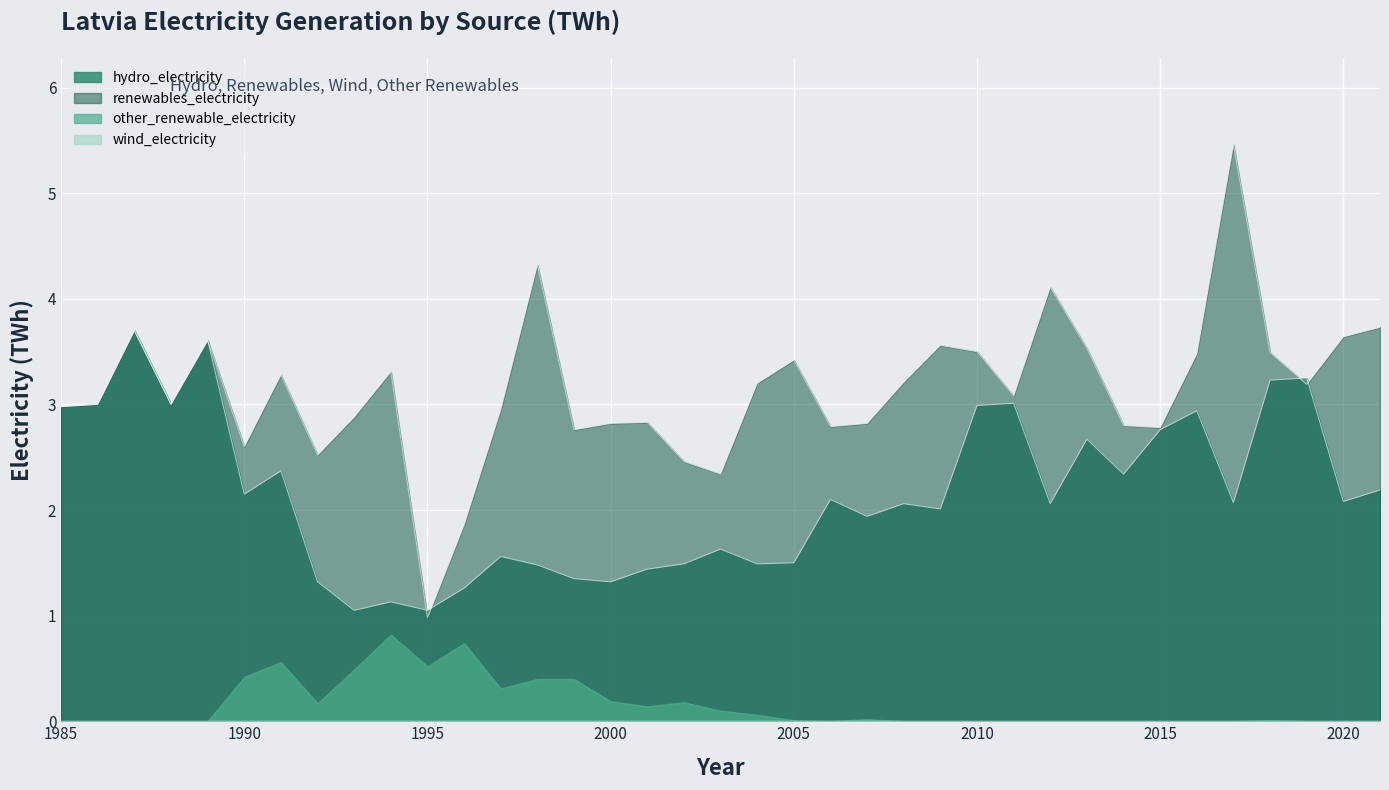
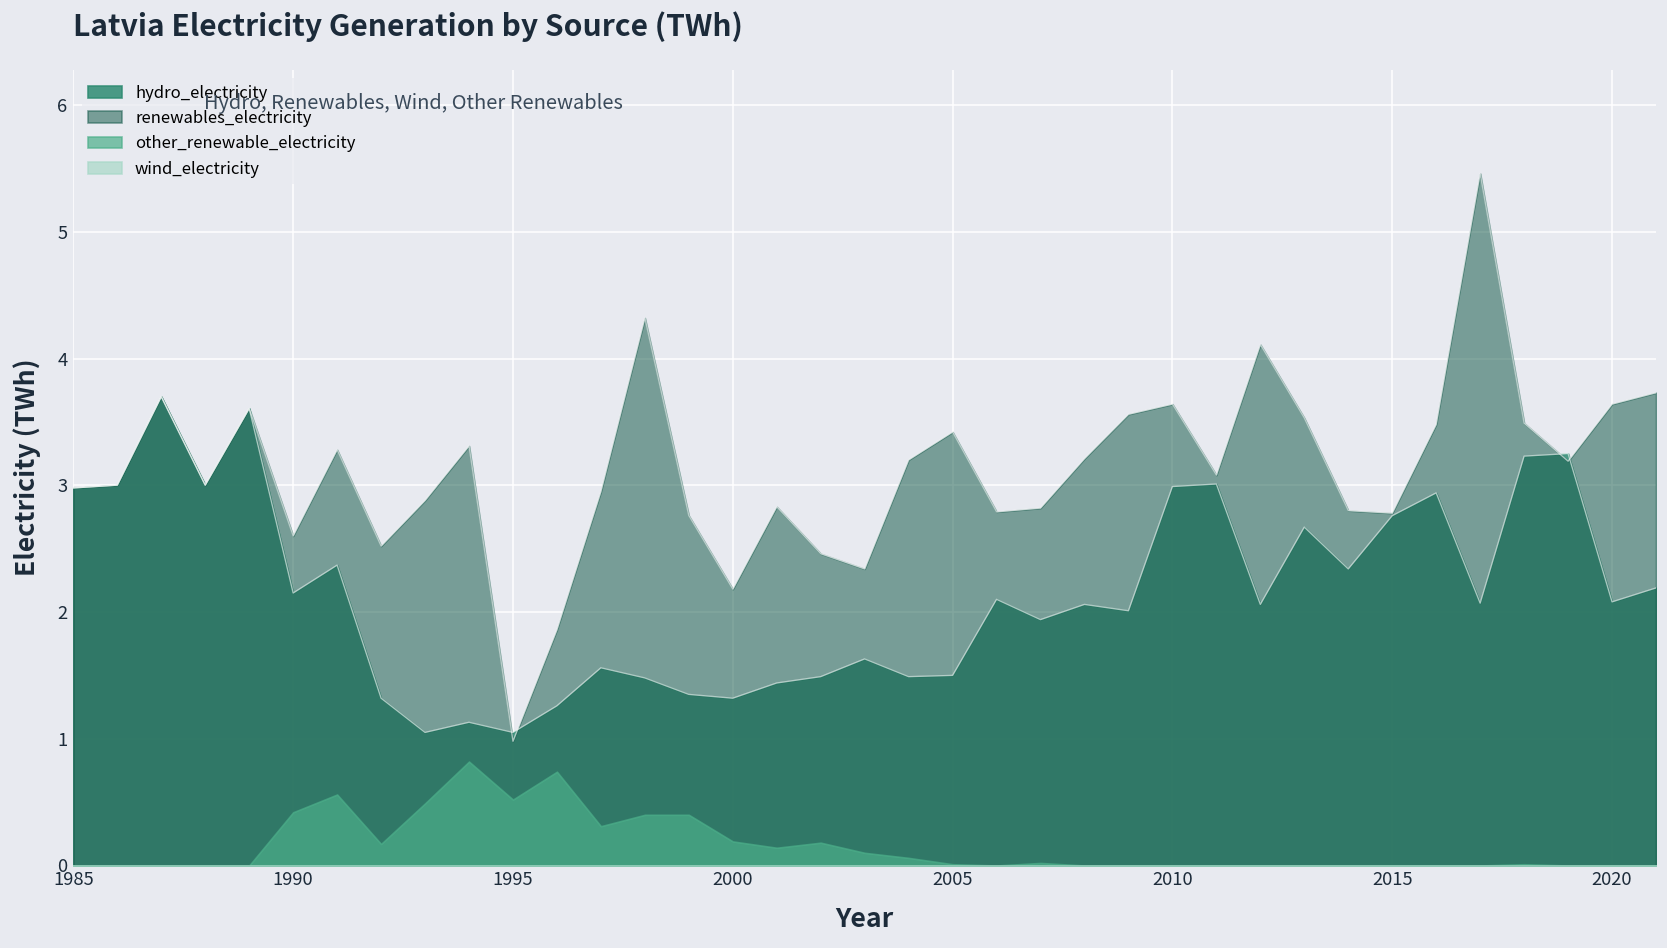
renewables_electricity, 2000: 2.82 -> 2.18
renewables_electricity, 2010: 3.50 -> 3.64
